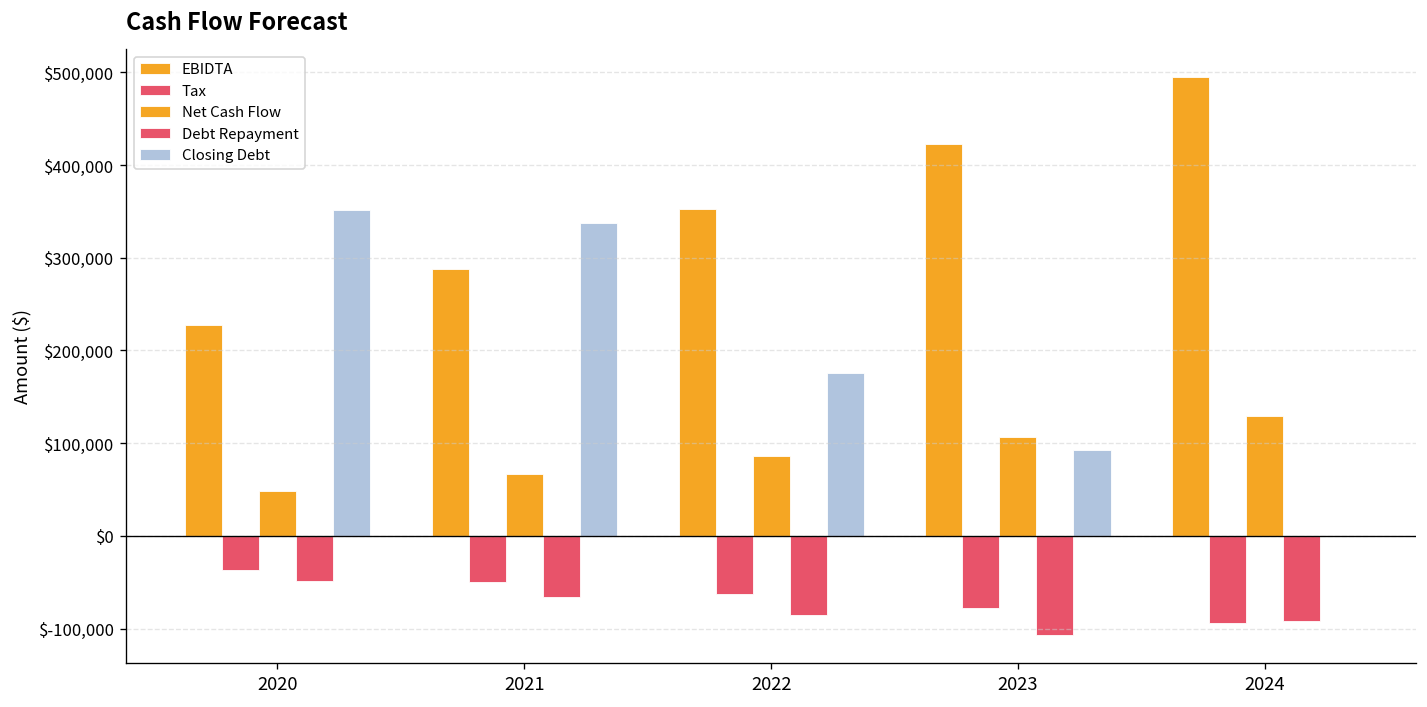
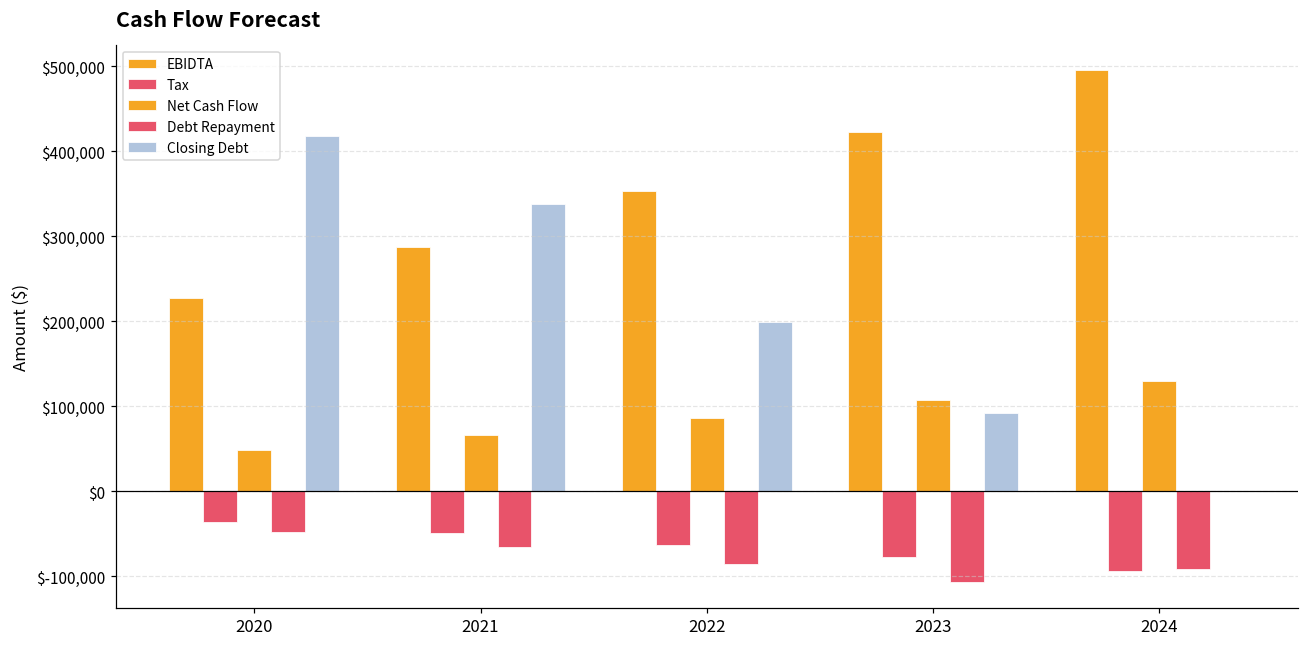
Closing Debt, 2020: $350,000 -> $420,000
Closing Debt, 2022: $180,000 -> $200,000
